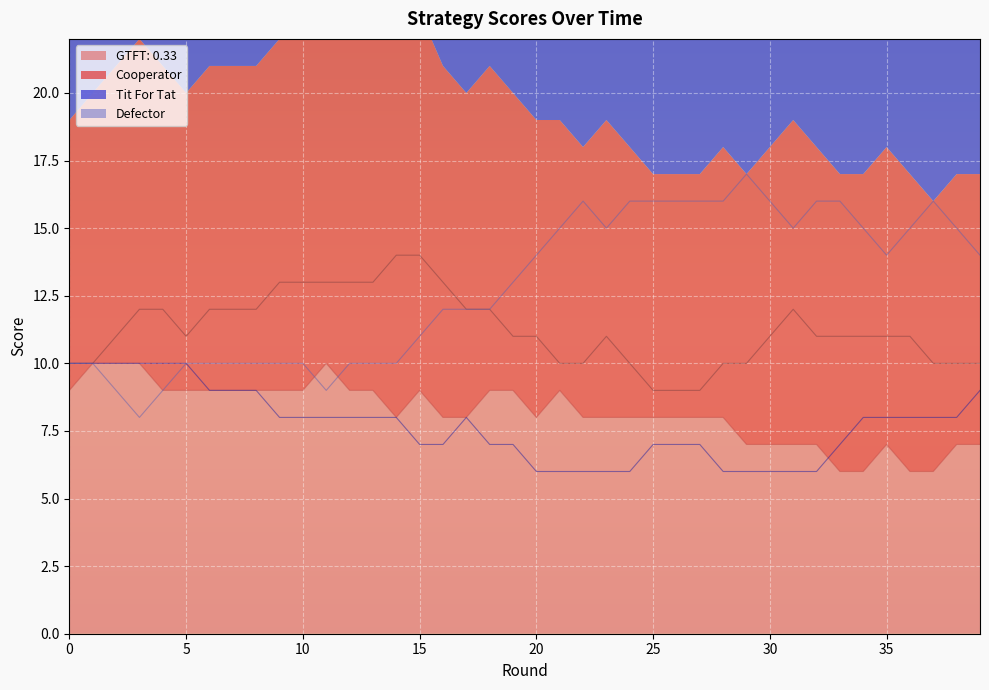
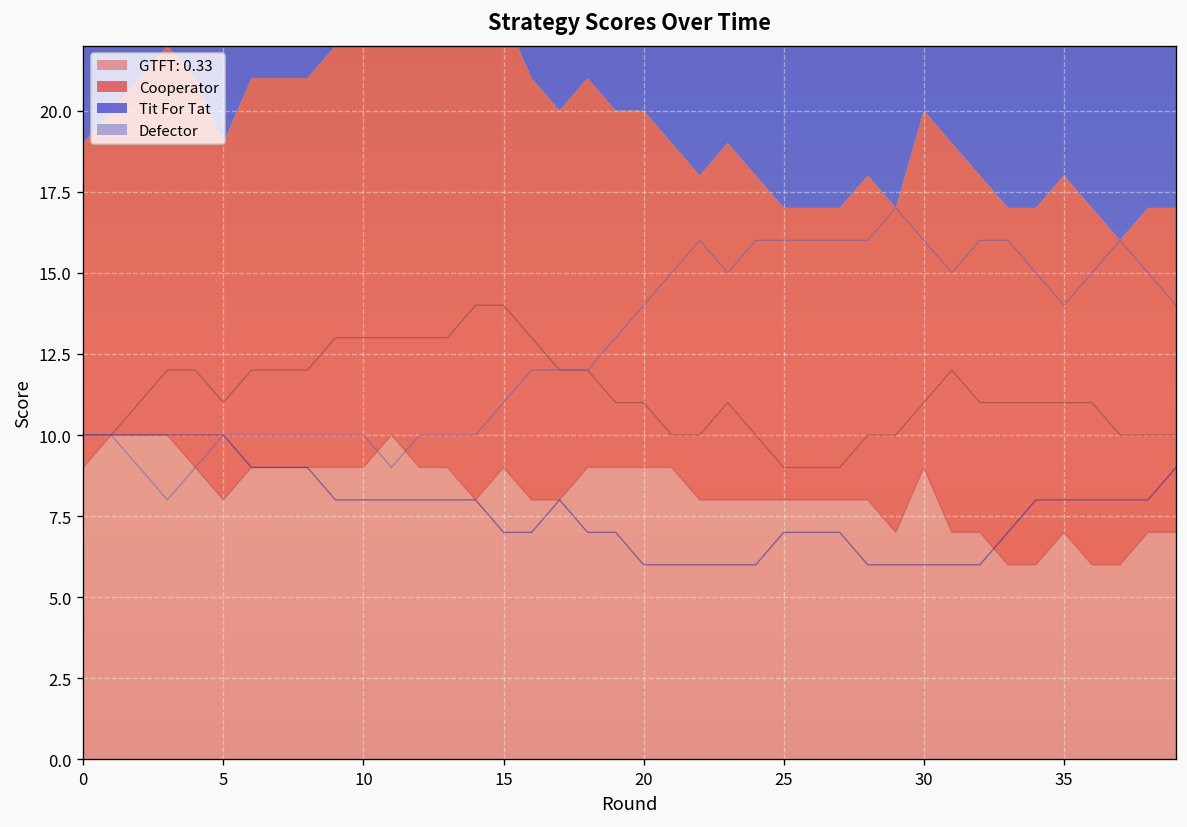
GTFT: 0.33, 5: 9 -> 8
GTFT: 0.33, 20: 8 -> 9
GTFT: 0.33, 30: 7 -> 9
